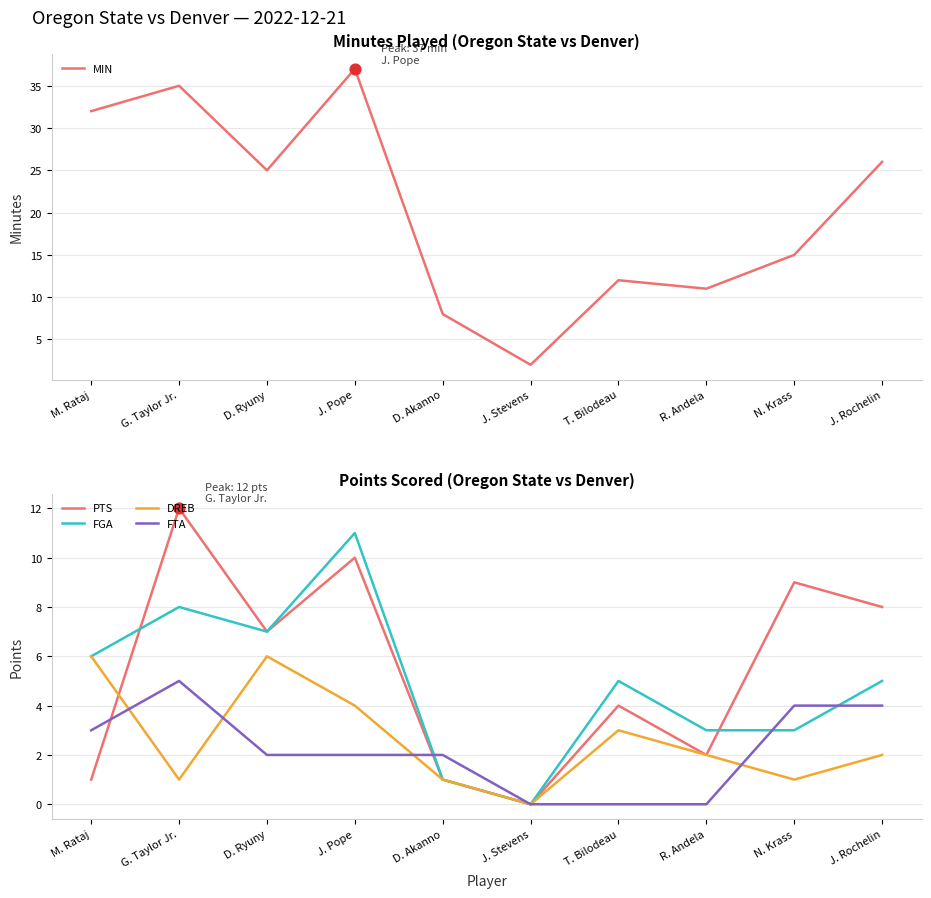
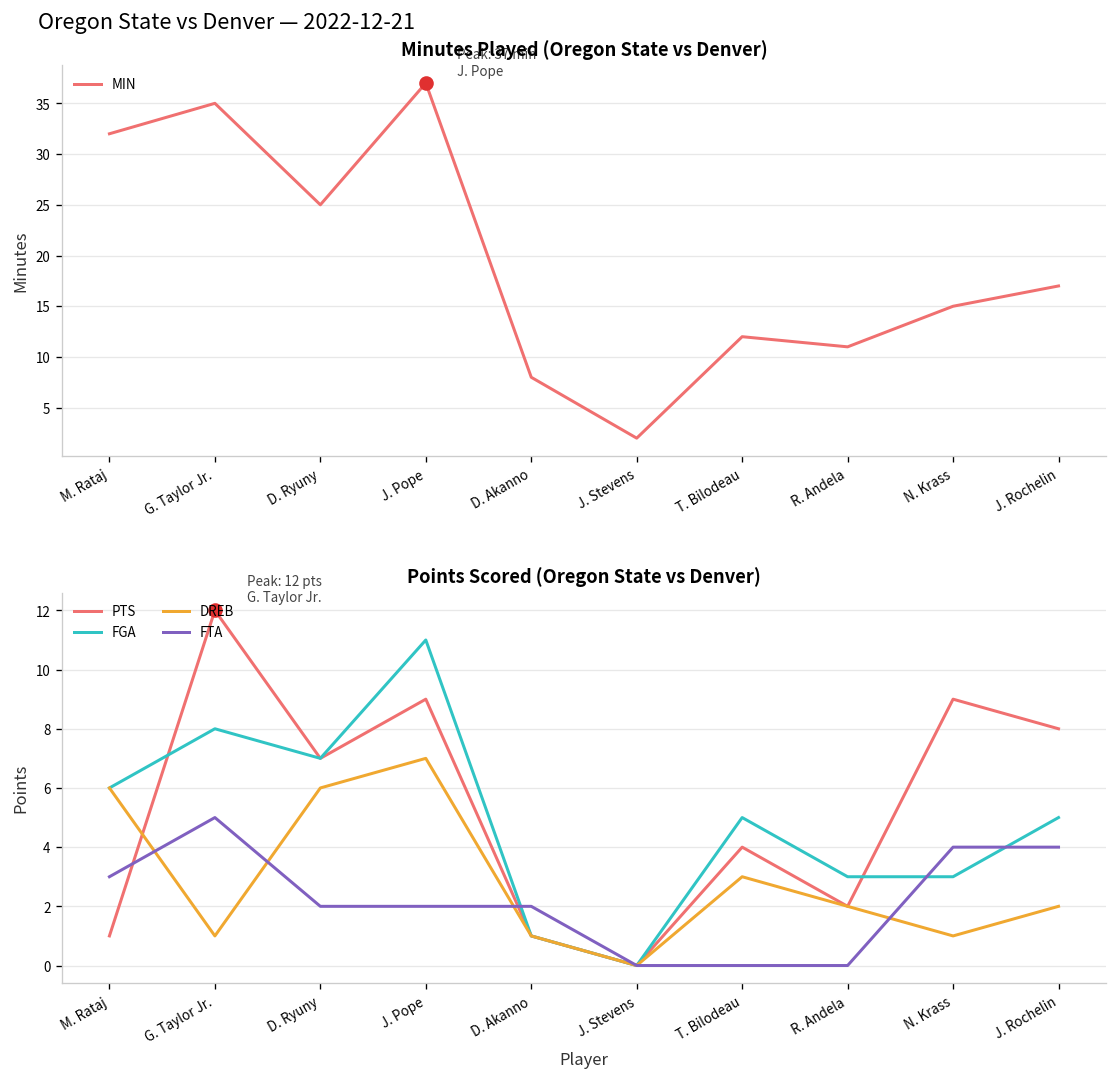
Minutes Played (Oregon State vs Denver), MIN, J. Rochelin: 26 -> 17
Points Scored (Oregon State vs Denver), PTS, J. Pope: 10 -> 9
Points Scored (Oregon State vs Denver), DREB, J. Pope: 4 -> 7
